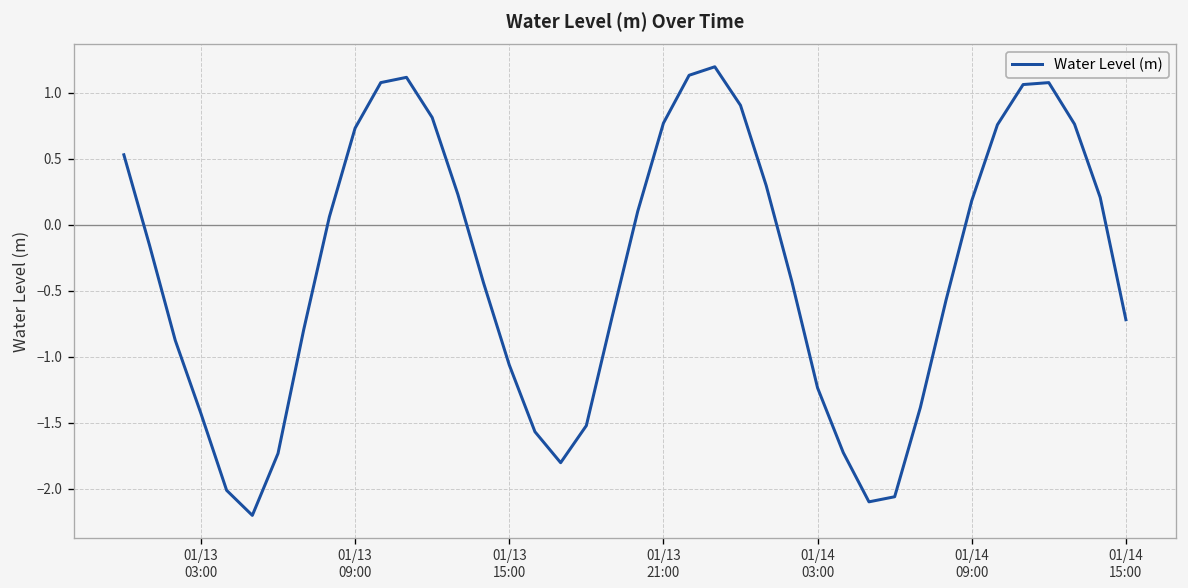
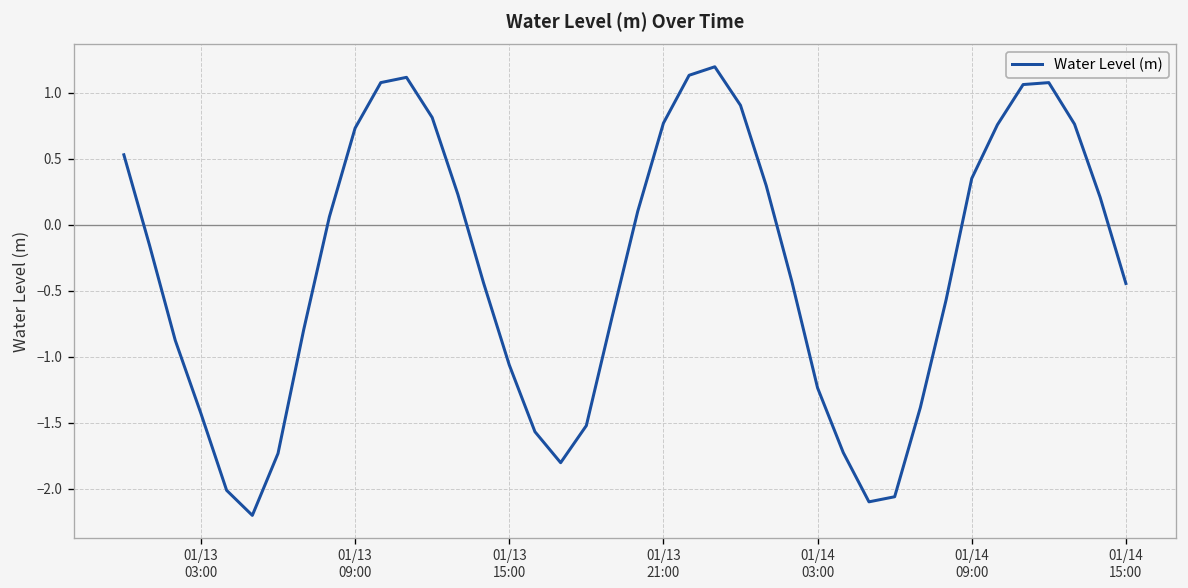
01/14 09:00: 0.18 -> 0.35
01/14 15:00: -0.72 -> -0.45
